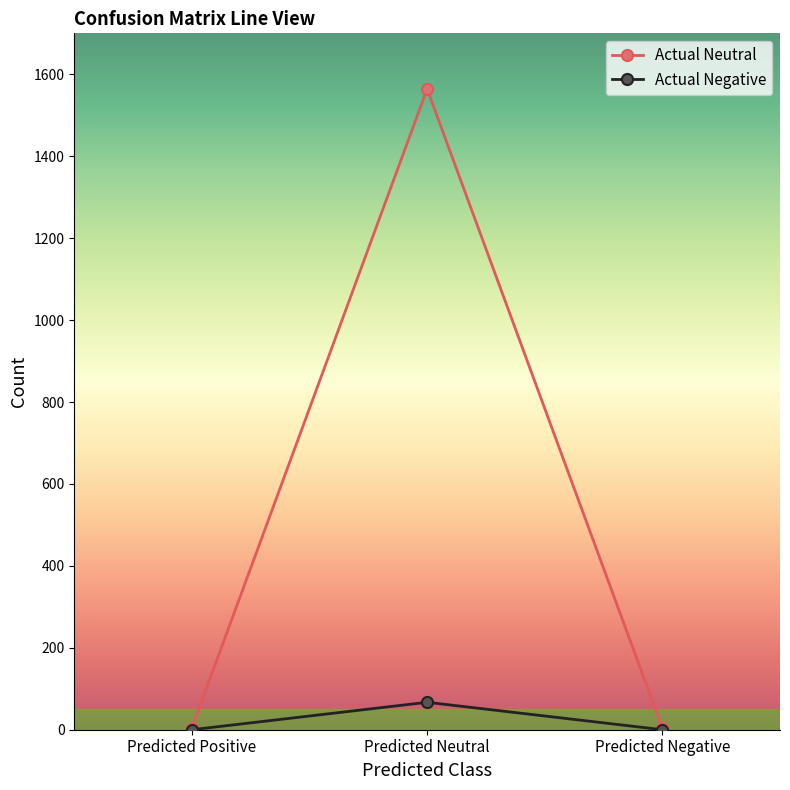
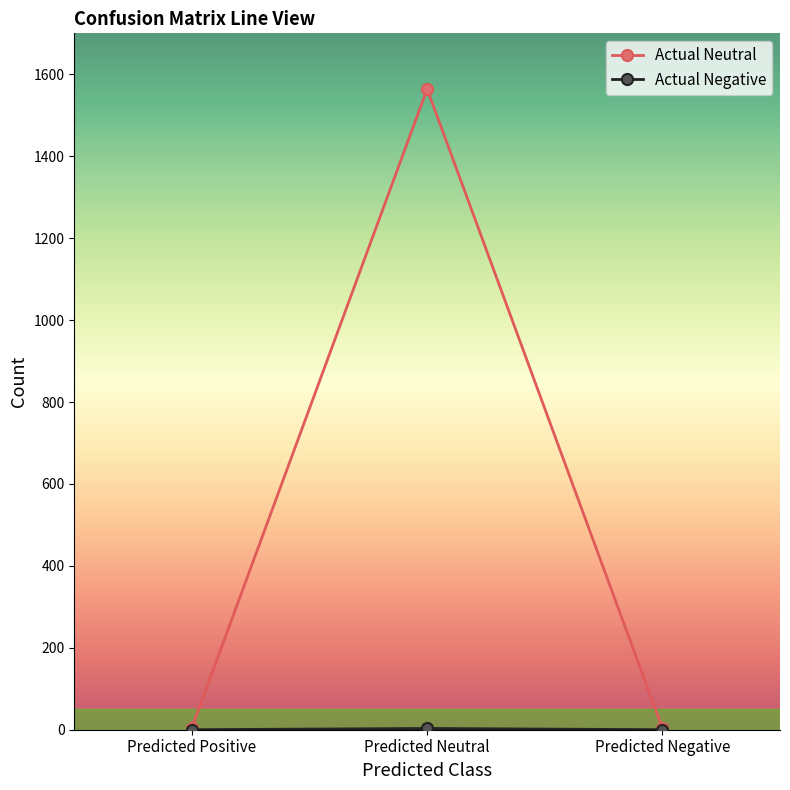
Actual Negative, Predicted Neutral: 70 -> 0
